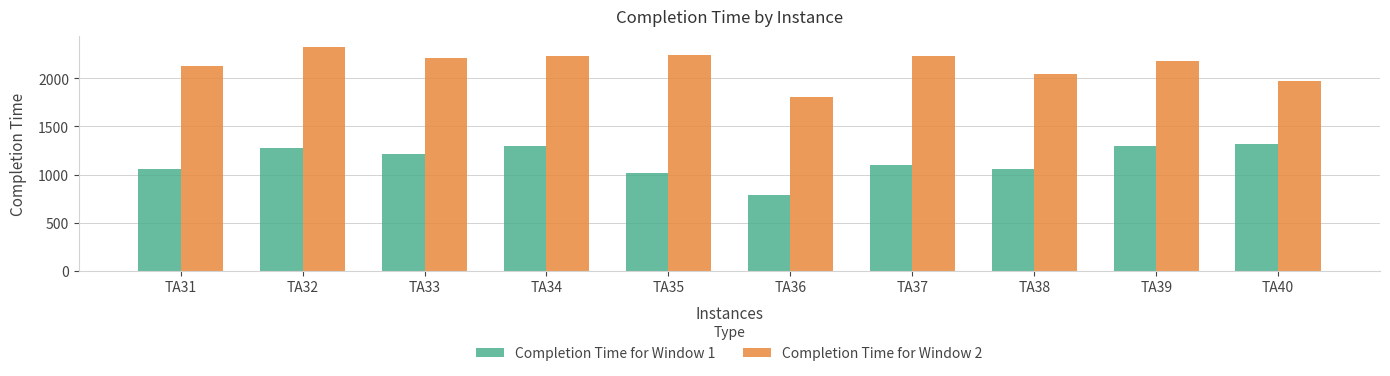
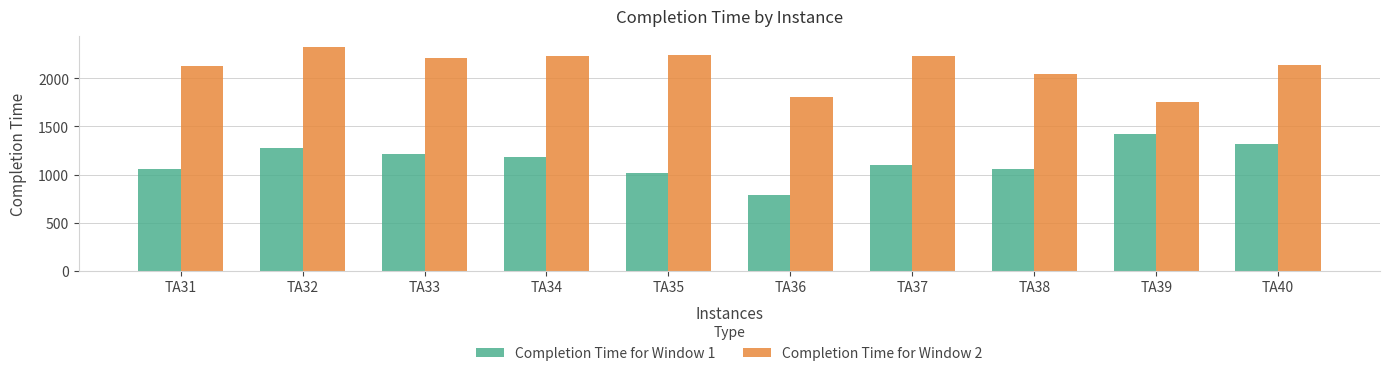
Completion Time for Window 1, TA34: 1300 -> 1200
Completion Time for Window 1, TA39: 1300 -> 1400
Completion Time for Window 2, TA39: 2200 -> 1800
Completion Time for Window 2, TA40: 2000 -> 2100
